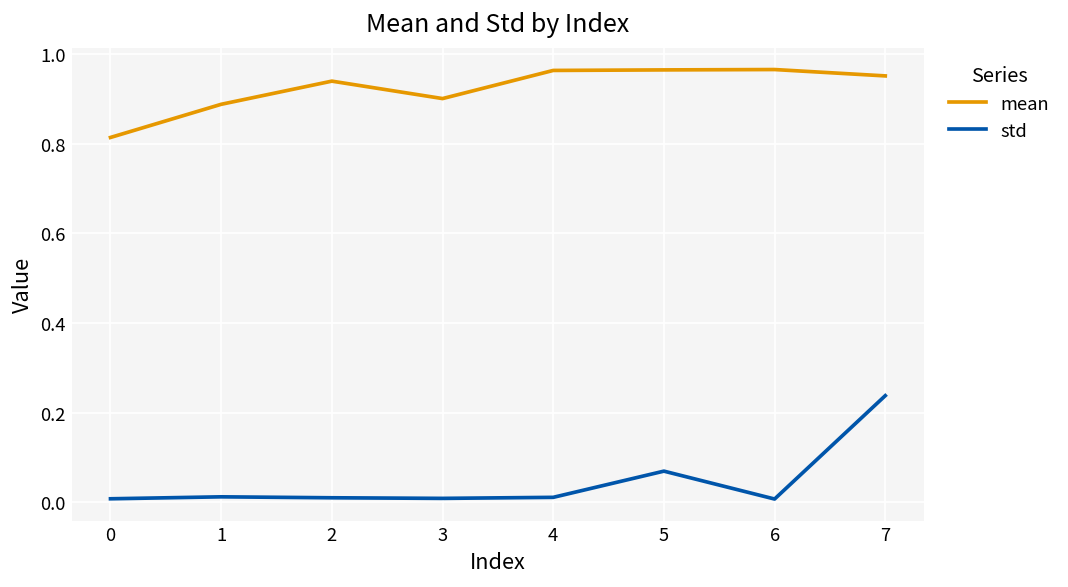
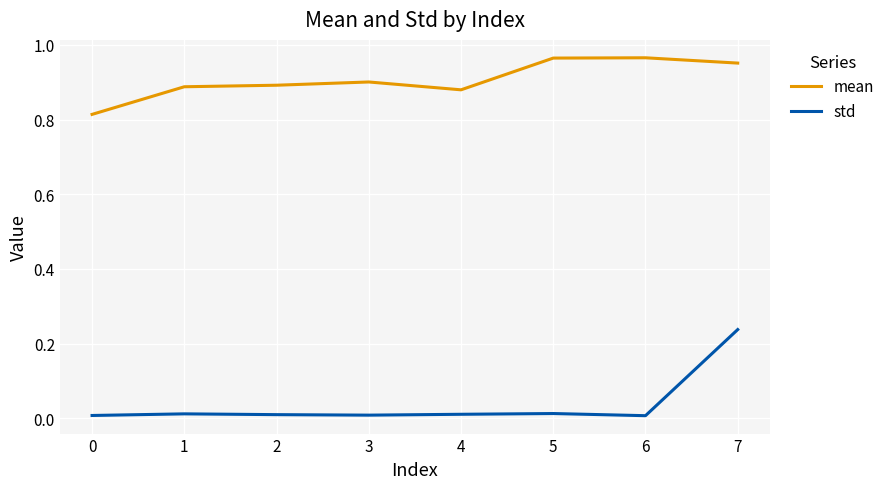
mean, 2: 0.94 -> 0.89
mean, 4: 0.96 -> 0.88
std, 5: 0.07 -> 0.01
